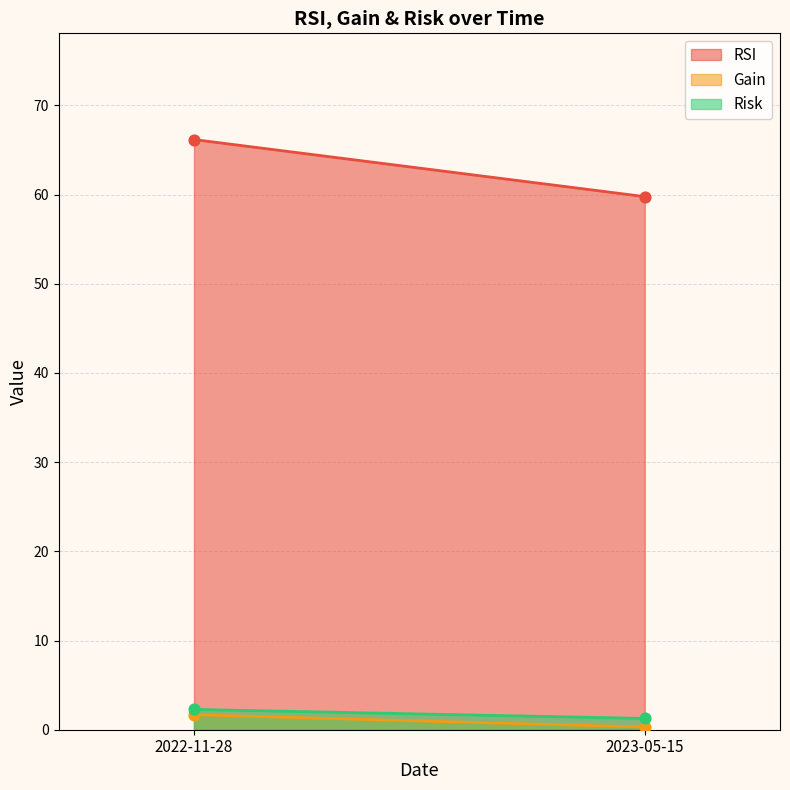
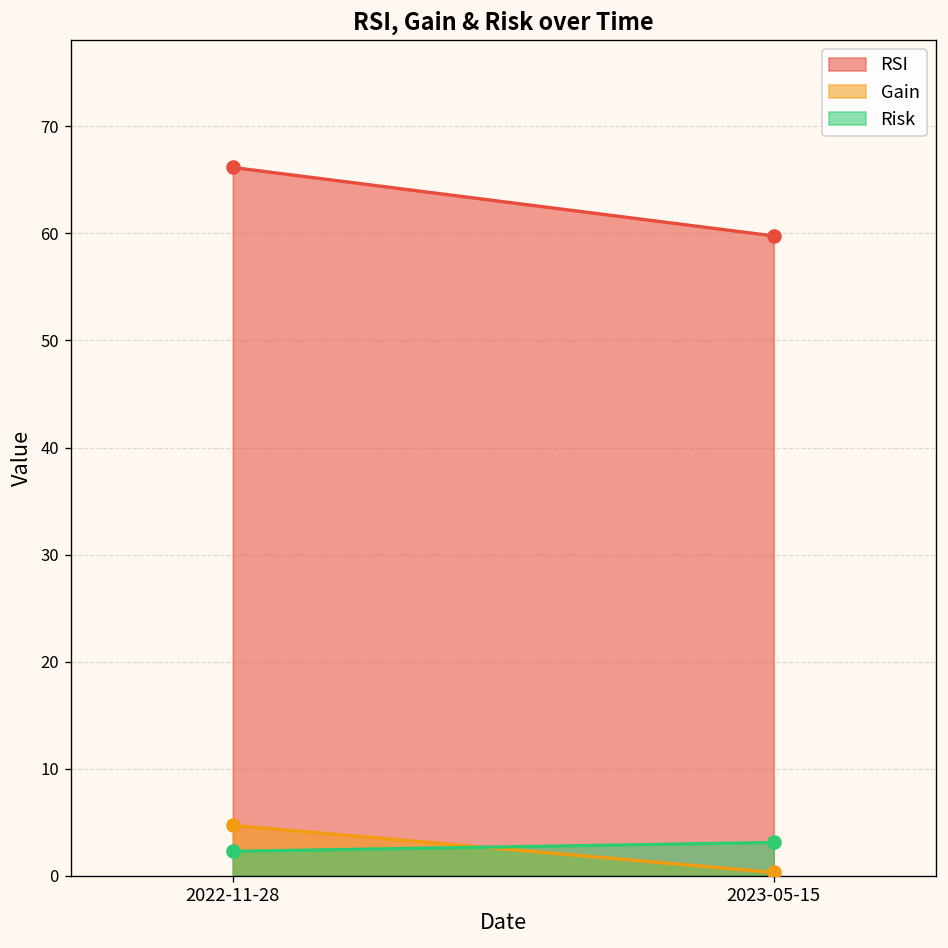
Gain, 2022-11-28: 2 -> 5
Risk, 2023-05-15: 1 -> 3
